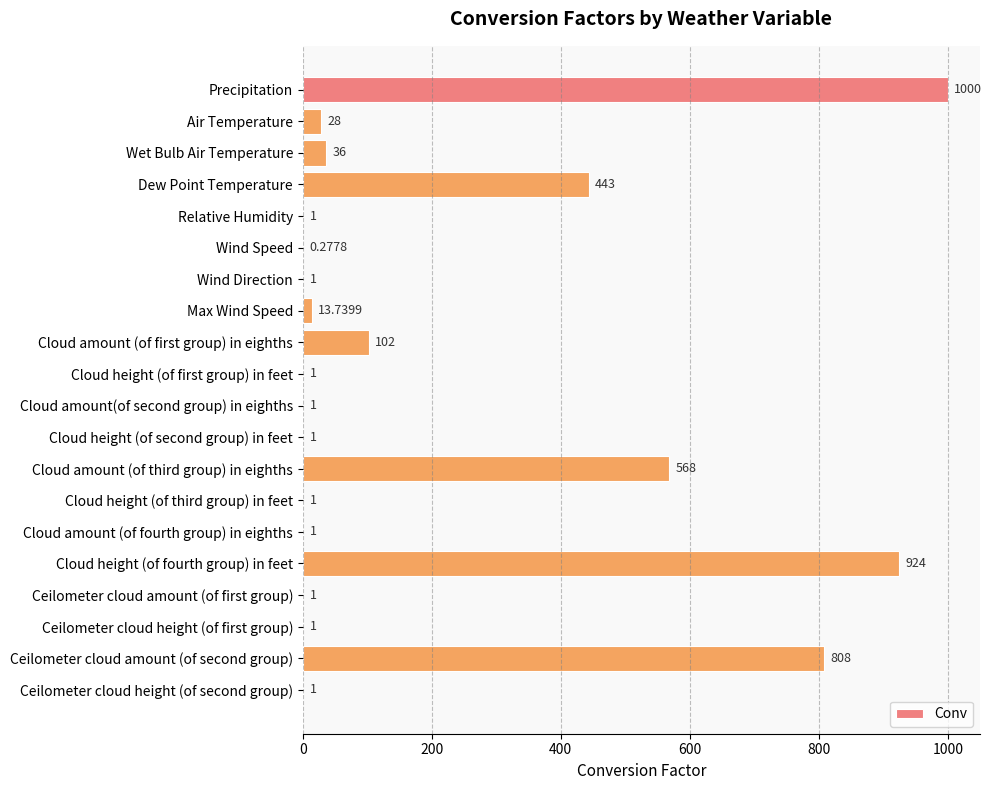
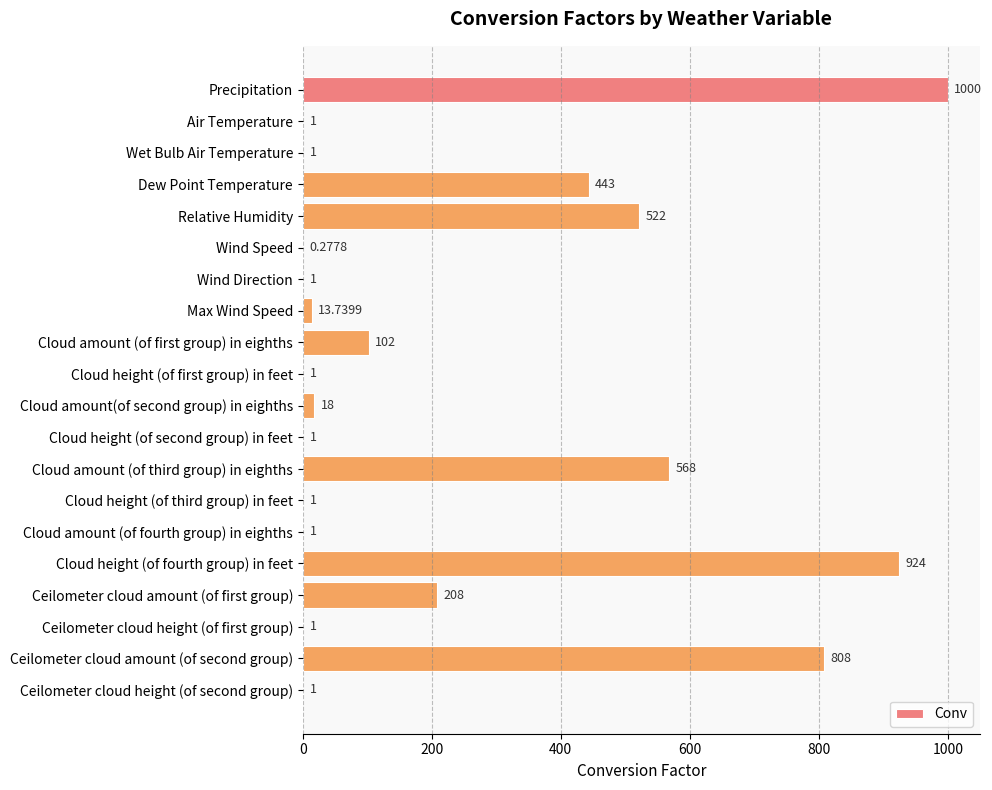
Air Temperature: 28 -> 1
Wet Bulb Air Temperature: 36 -> 1
Relative Humidity: 1 -> 522
Cloud amount(of second group) in eighths: 1 -> 18
Ceilometer cloud amount (of first group): 1 -> 208
